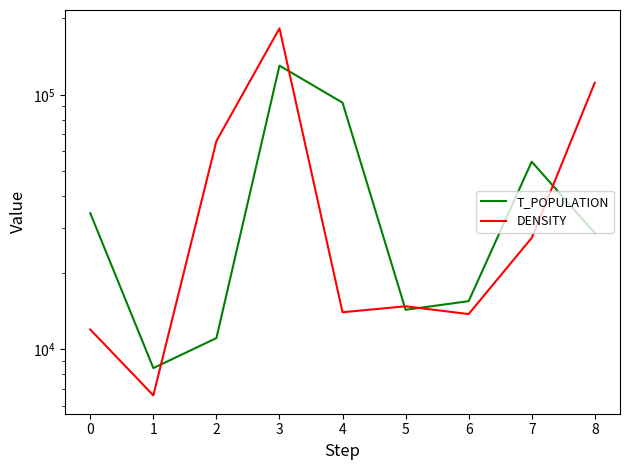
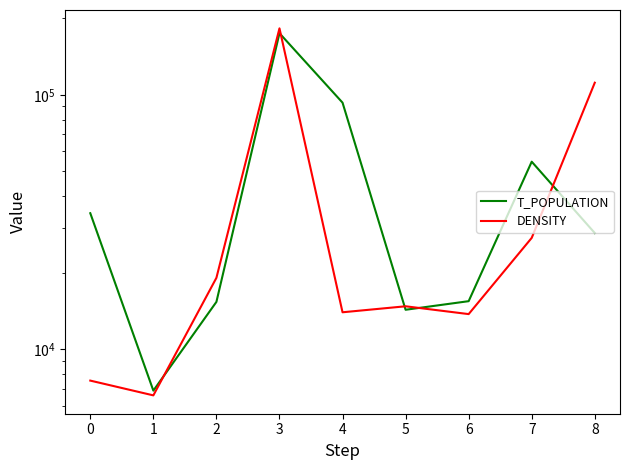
DENSITY, 0: 12000 -> 7500
T_POPULATION, 1: 8400 -> 6900
T_POPULATION, 2: 11000 -> 15000
DENSITY, 2: 66000 -> 19000
T_POPULATION, 3: 130000 -> 170000
